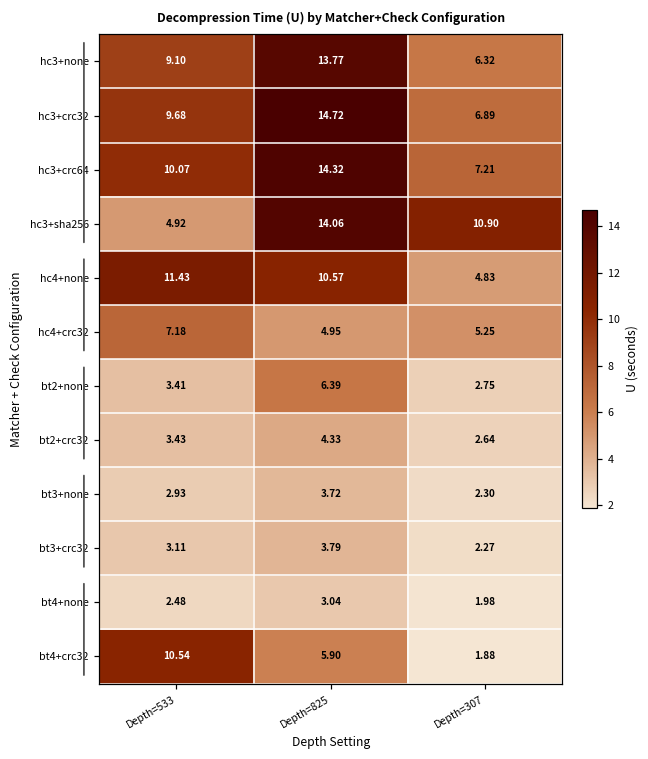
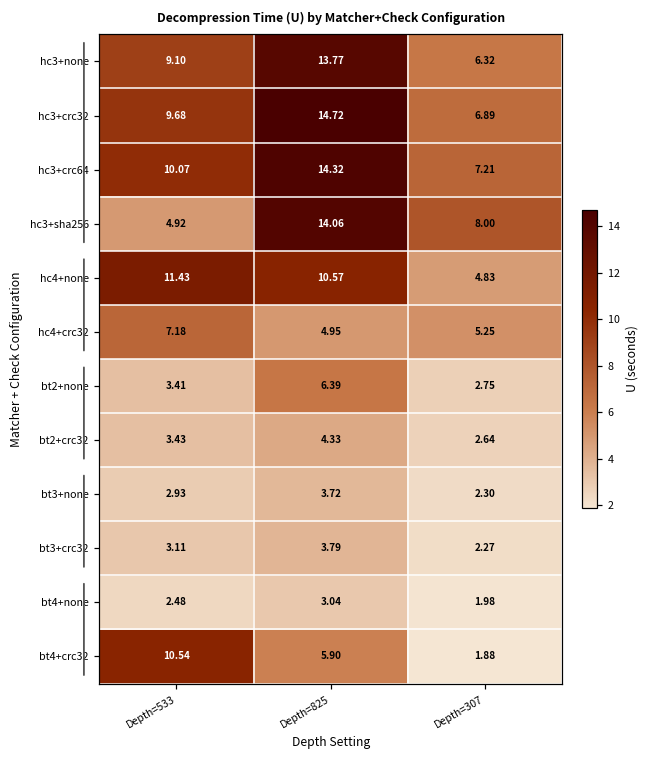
hc3+sha256, Depth=307: 10.90 -> 8.00
